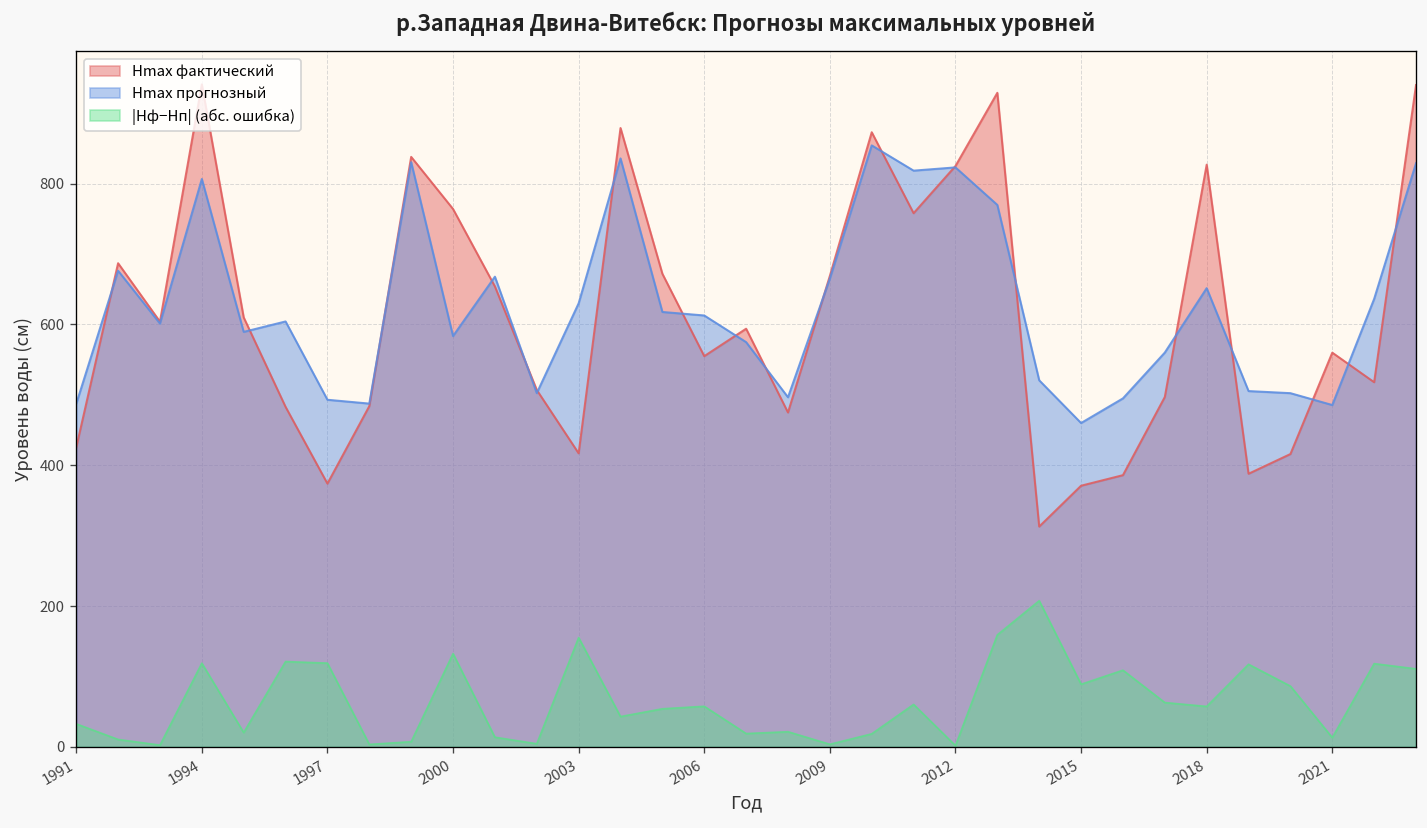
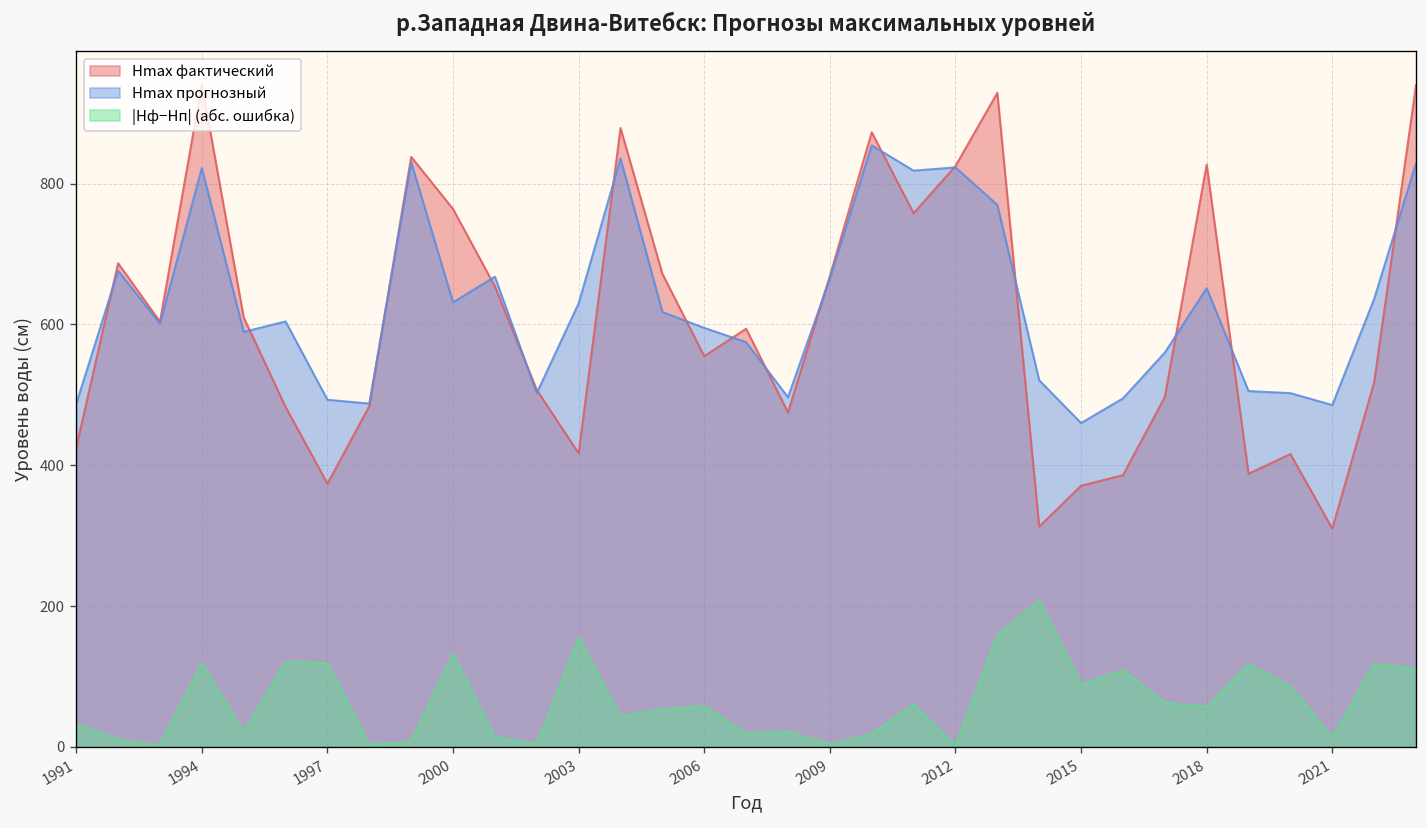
Hmax прогнозный, 1994: 810 -> 820
Hmax прогнозный, 2000: 580 -> 630
Hmax прогнозный, 2006: 610 -> 600
Hmax фактический, 2021: 560 -> 310
